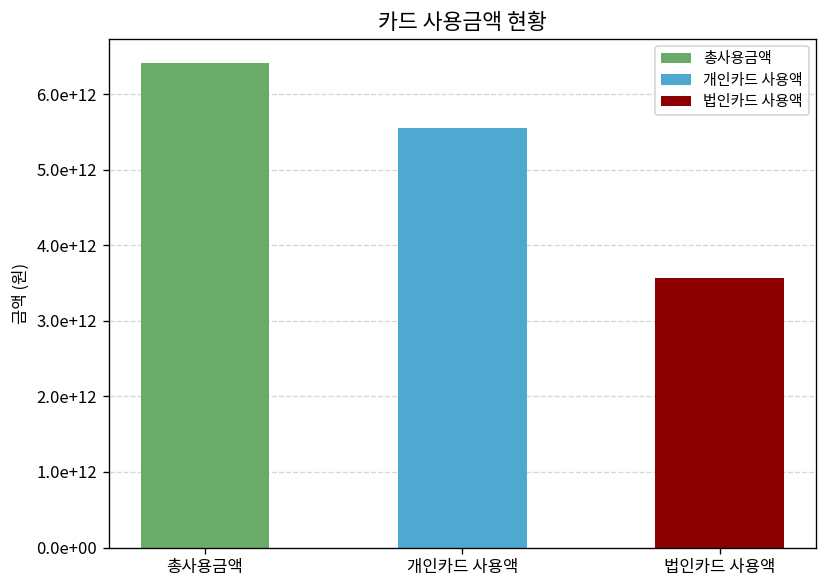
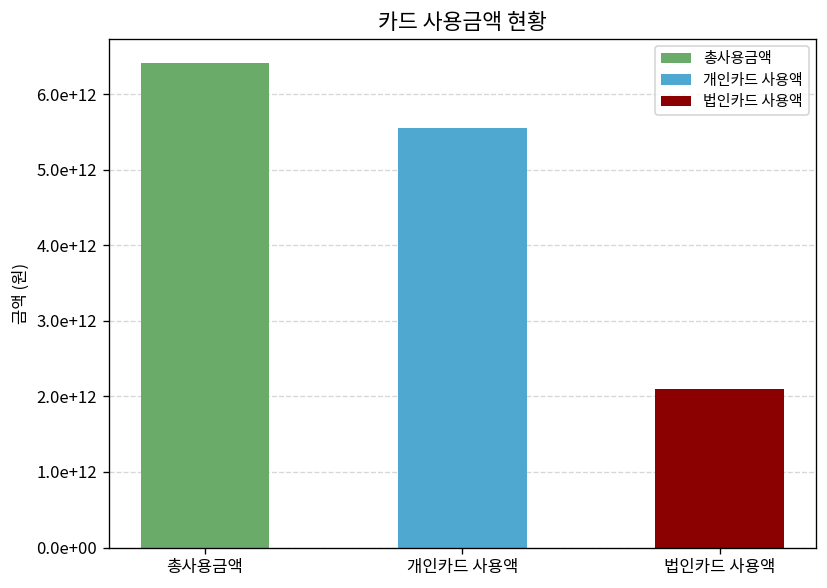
법인카드 사용액: 3600000000000 -> 2100000000000
